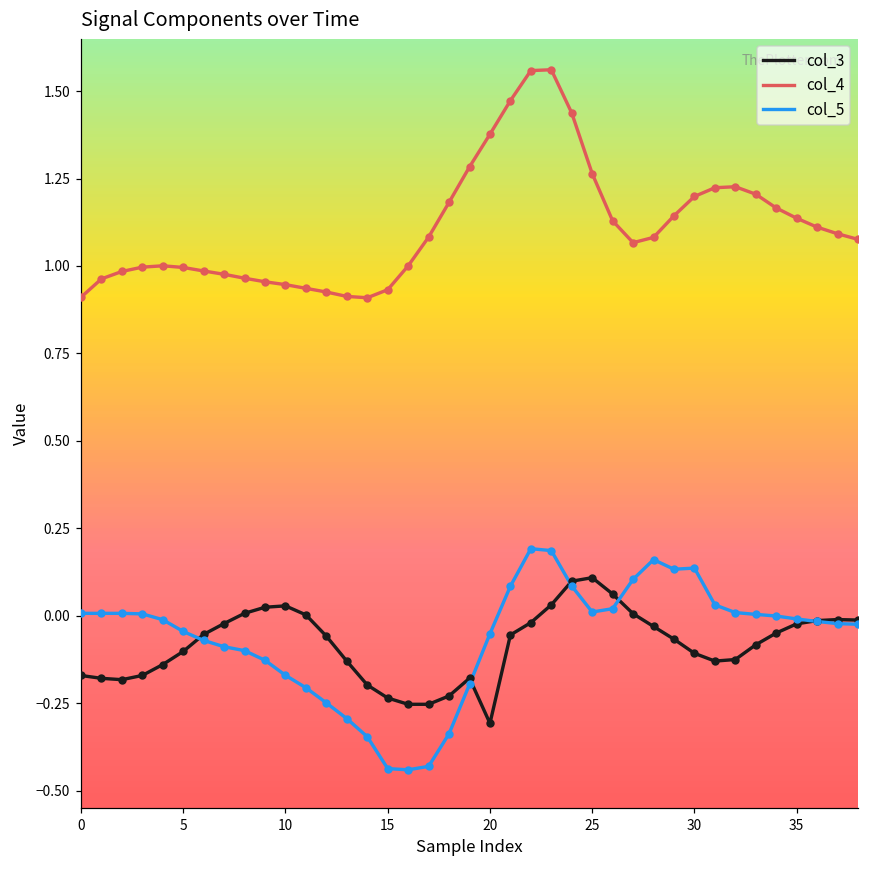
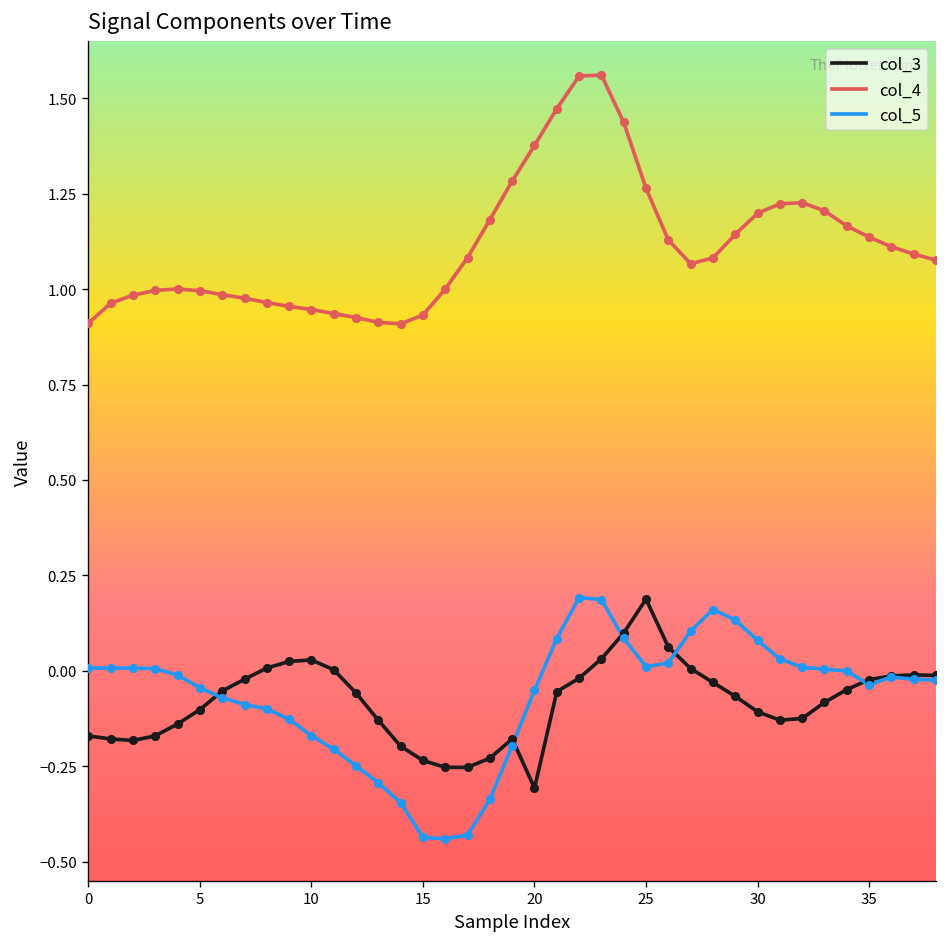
col_3, 25: 0.11 -> 0.19
col_5, 30: 0.14 -> 0.08
col_5, 35: -0.01 -> -0.04
